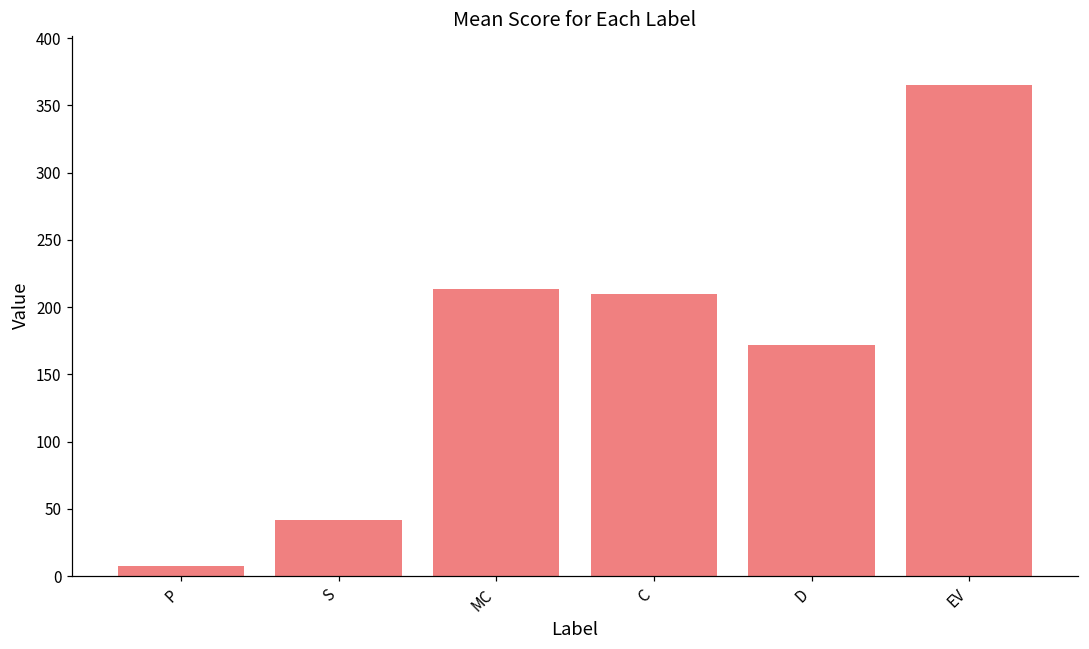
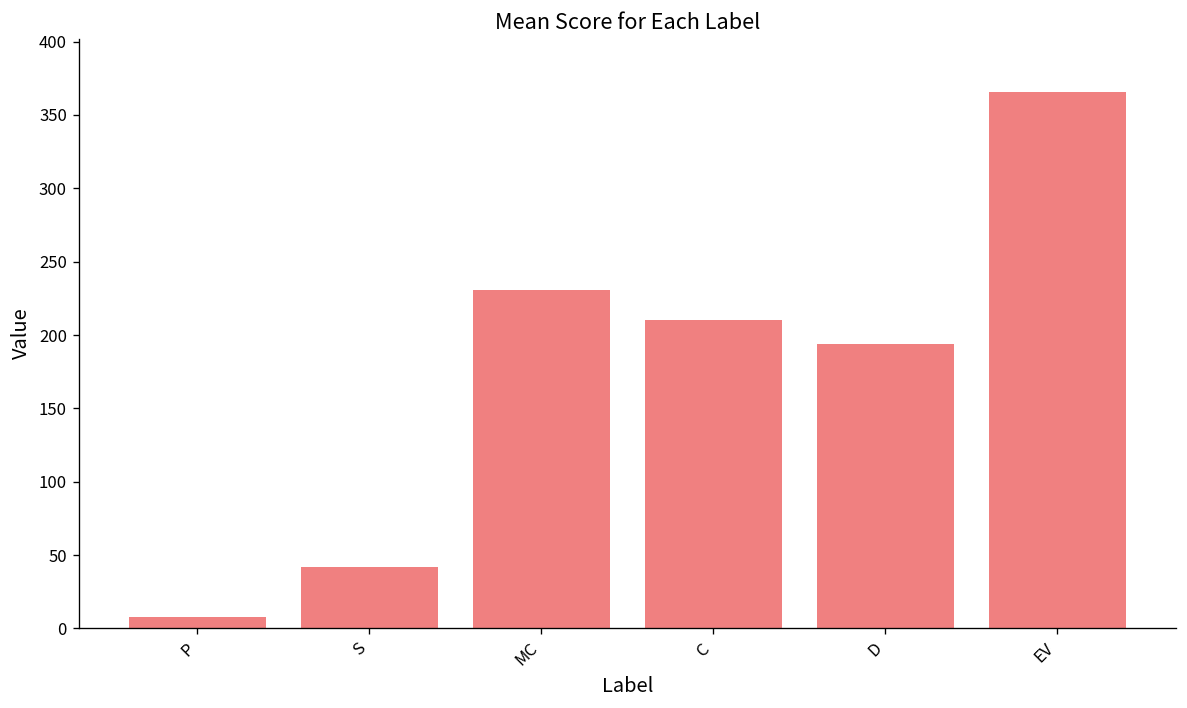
MC: 213 -> 230
D: 172 -> 194
